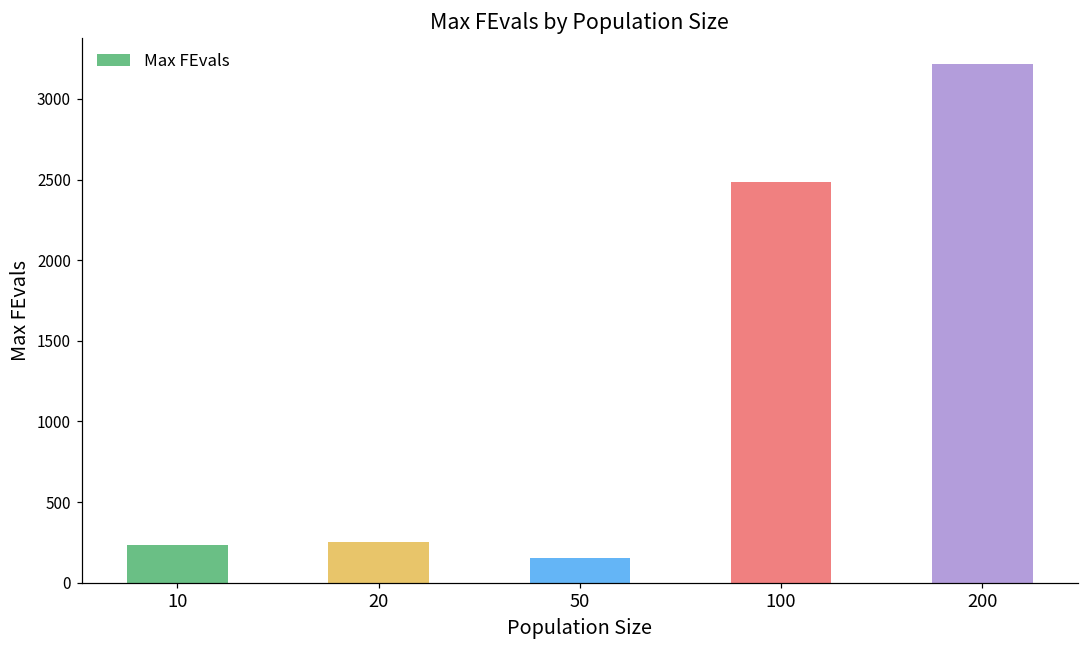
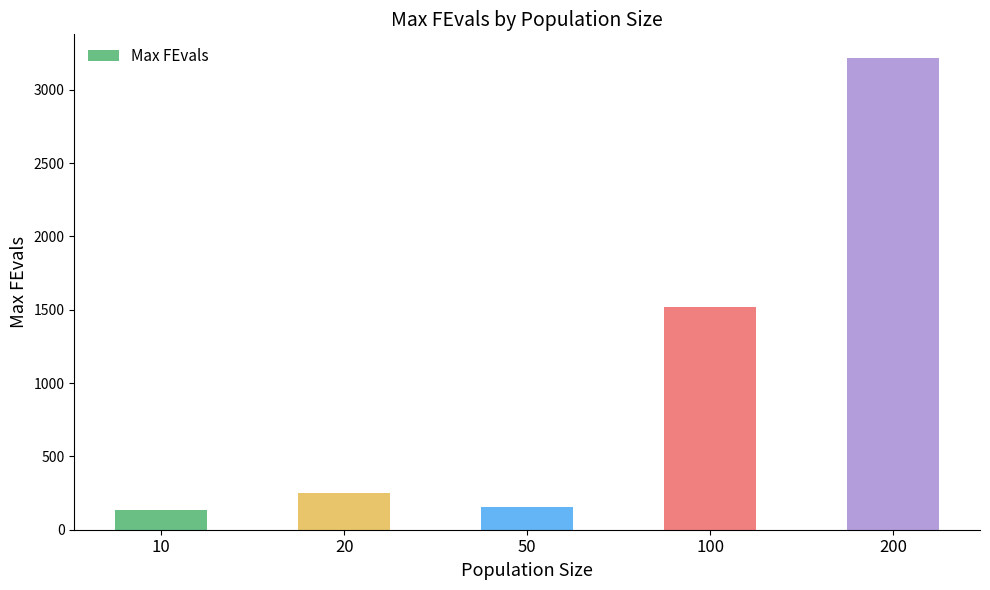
10: 230 -> 130
100: 2480 -> 1520
